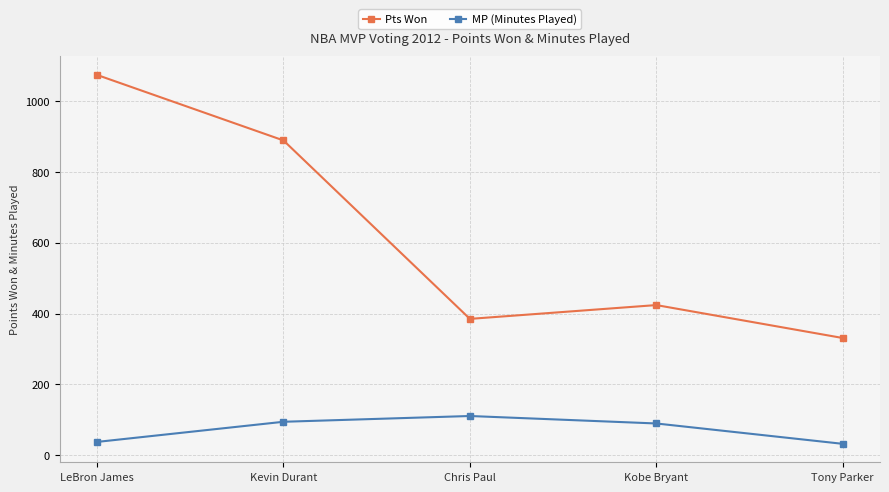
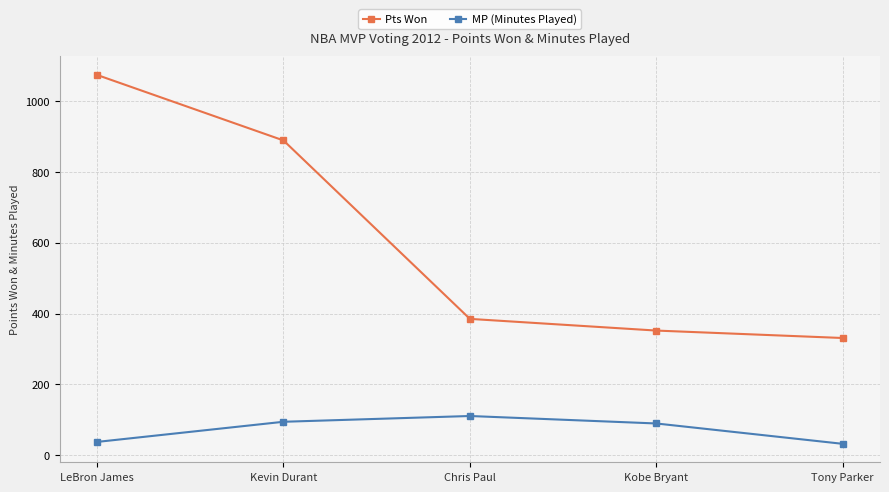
Pts Won, Kobe Bryant: 420 -> 350
